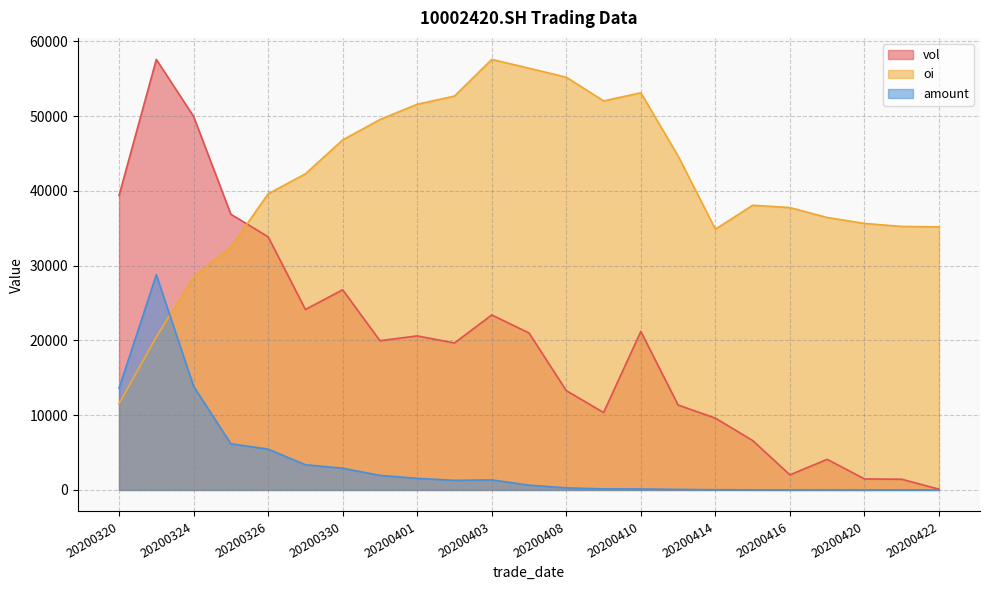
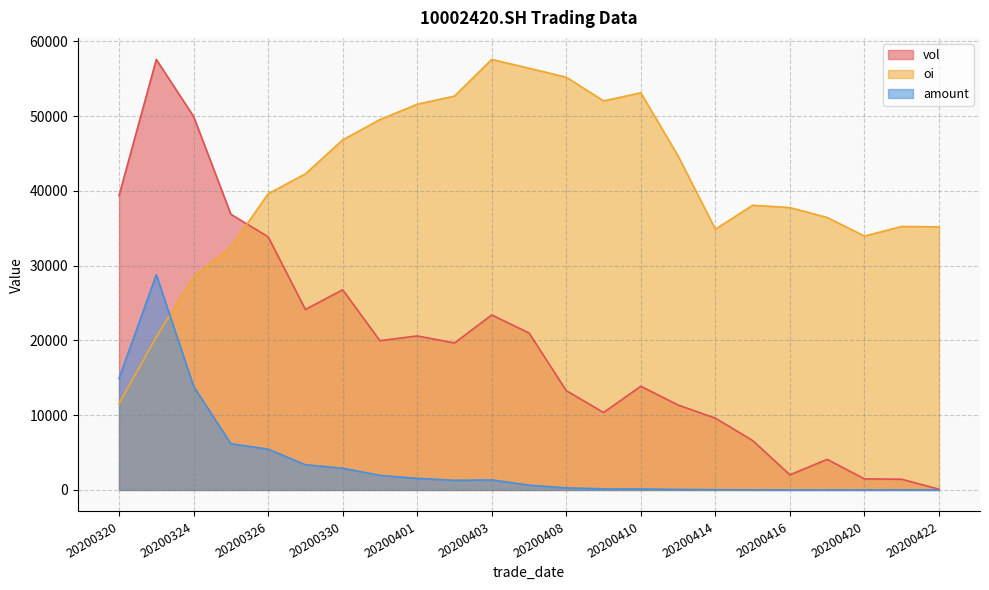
amount, 20200320: 14000 -> 15000
vol, 20200410: 21000 -> 14000
oi, 20200420: 36000 -> 34000
